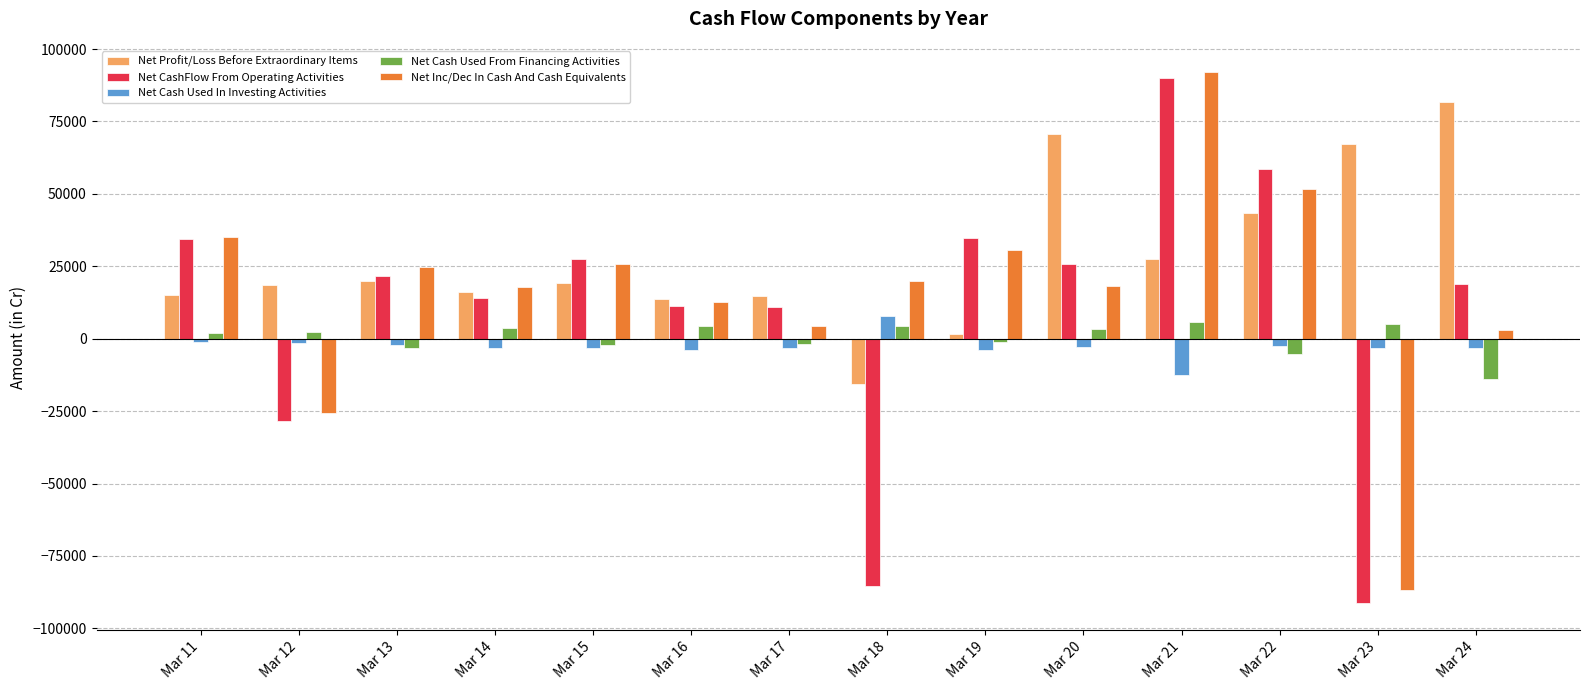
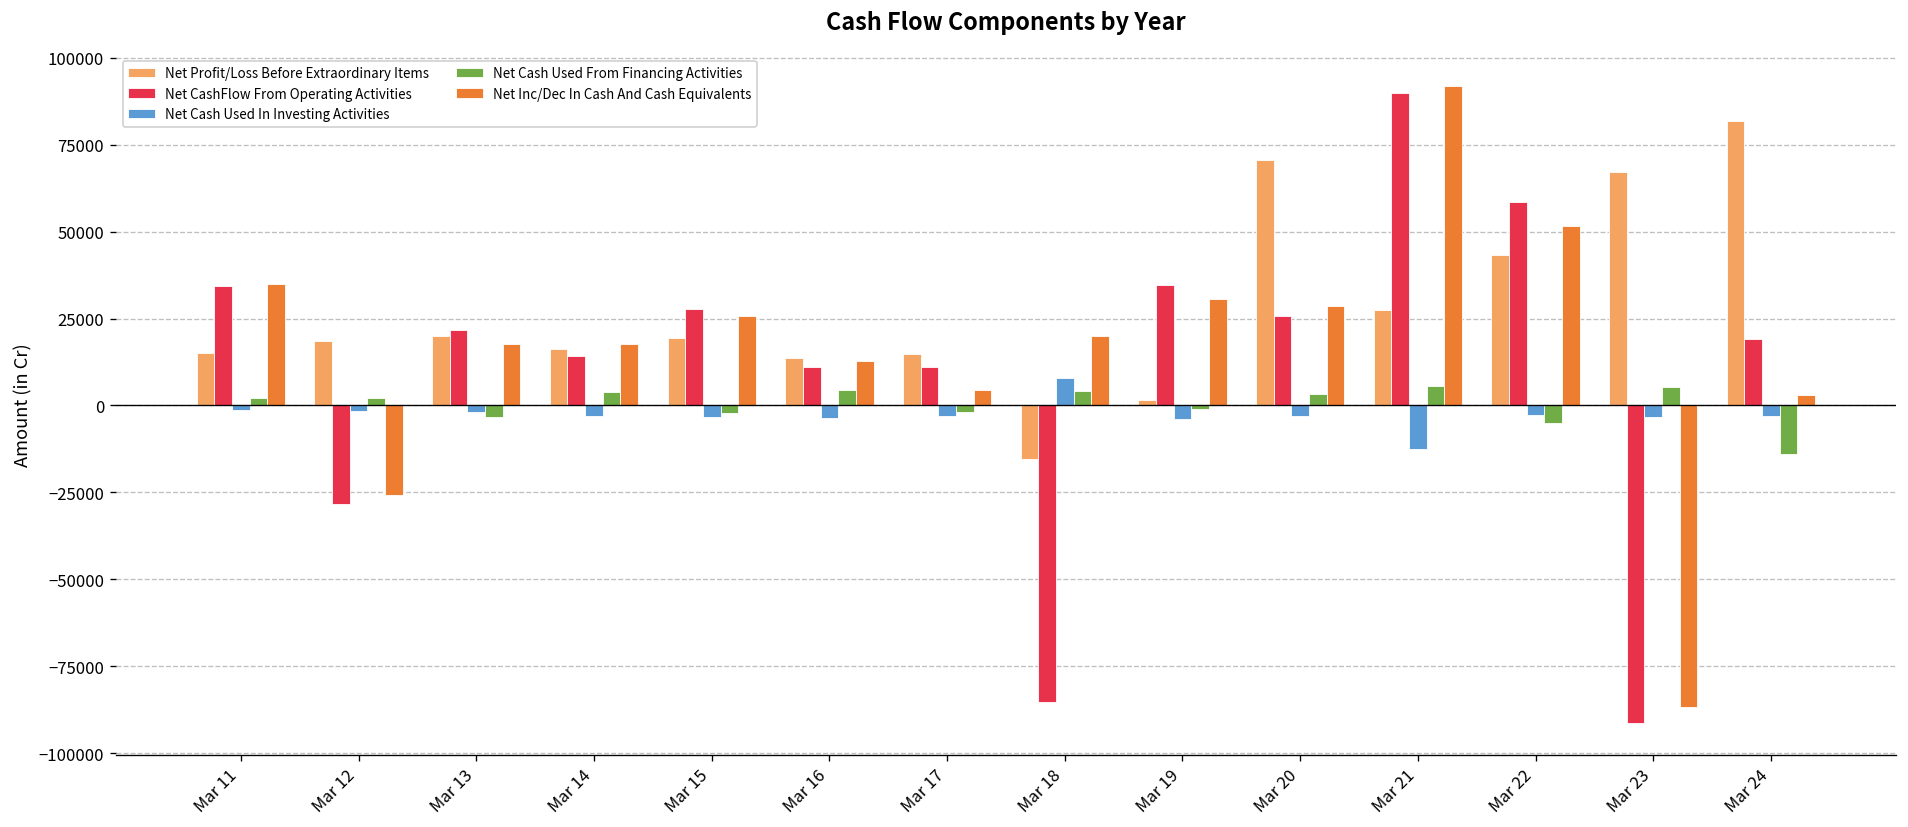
Net Inc/Dec In Cash And Cash Equivalents, Mar 13: 25000 -> 18000
Net Inc/Dec In Cash And Cash Equivalents, Mar 20: 18000 -> 29000
